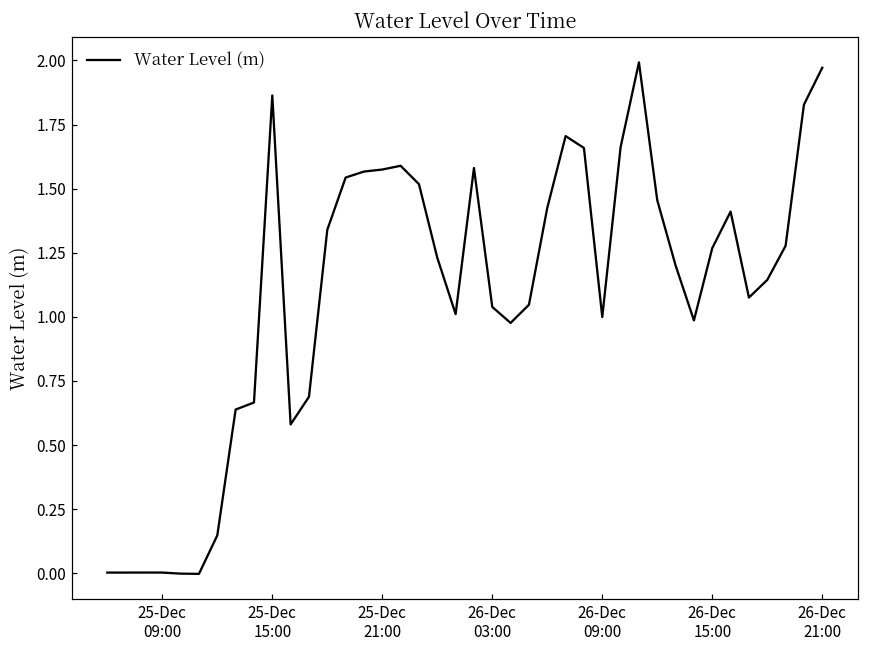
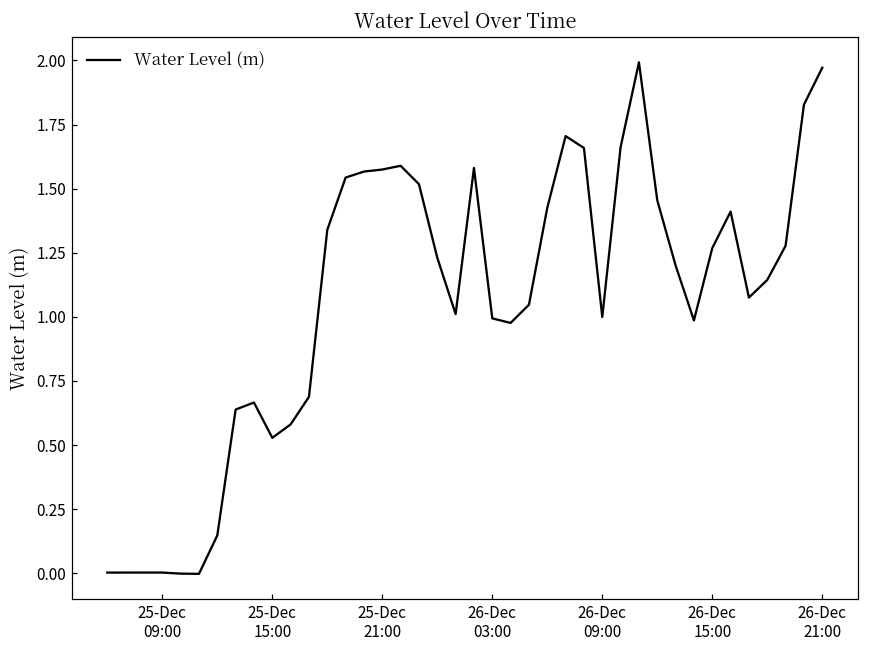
25-Dec 15:00: 1.86 -> 0.53
26-Dec 03:00: 1.04 -> 0.99
